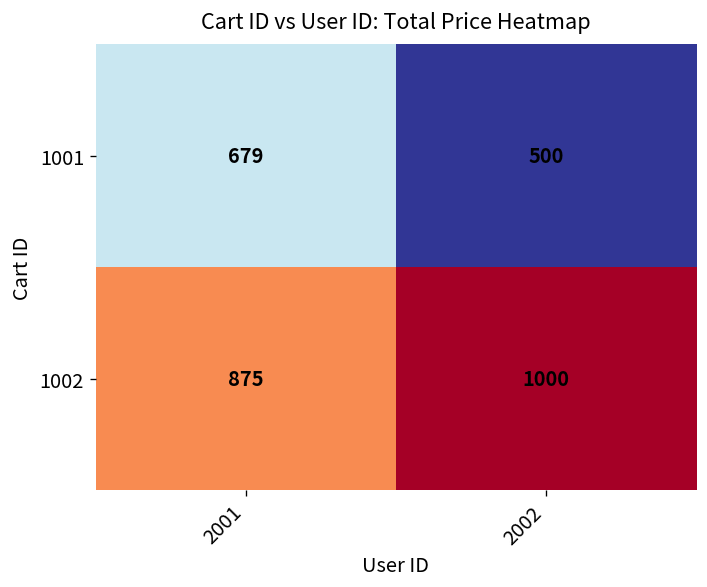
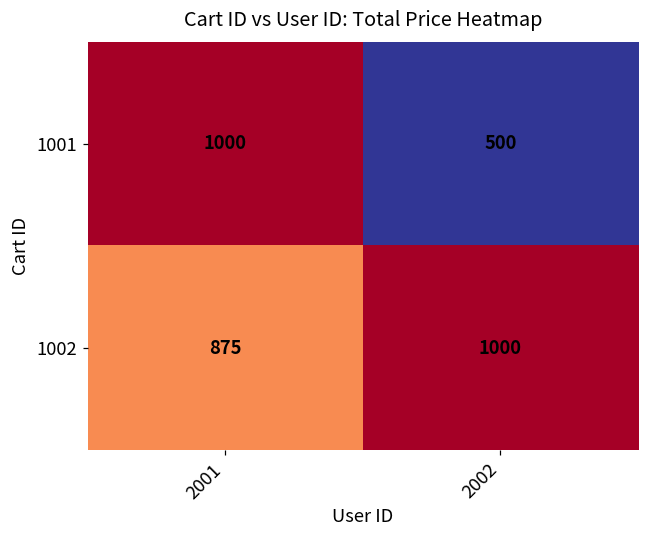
1001, 2001: 679 -> 1000
